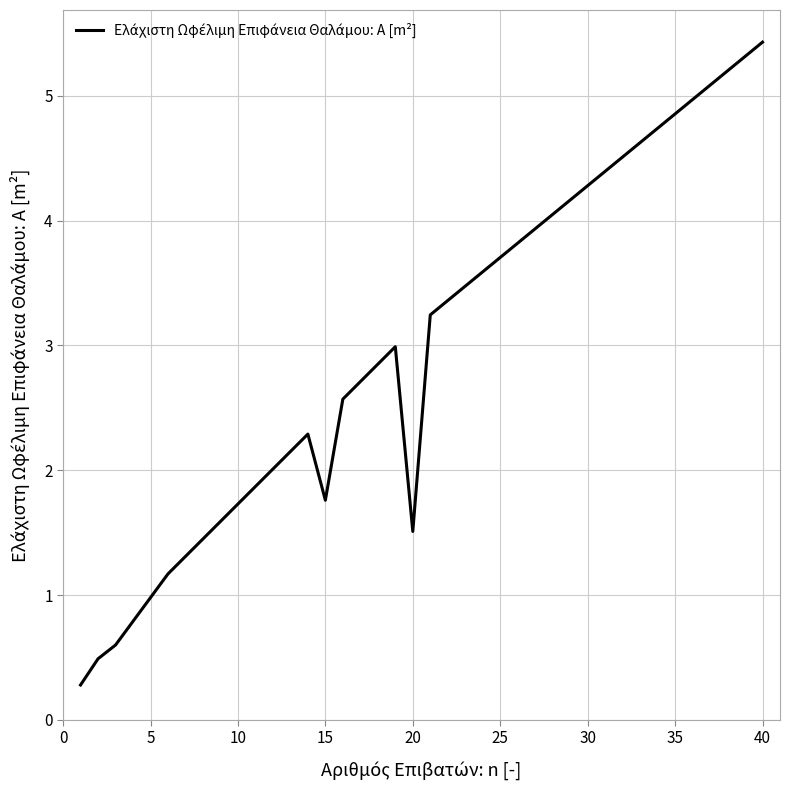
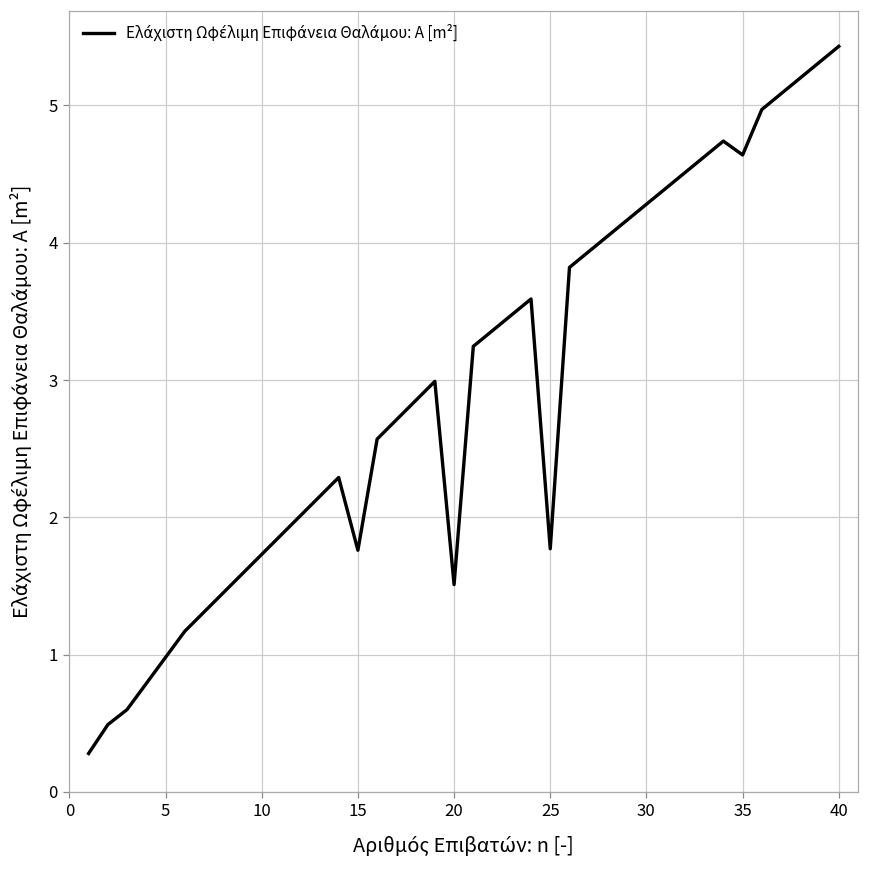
25: 3.71 -> 1.77
35: 4.86 -> 4.64
